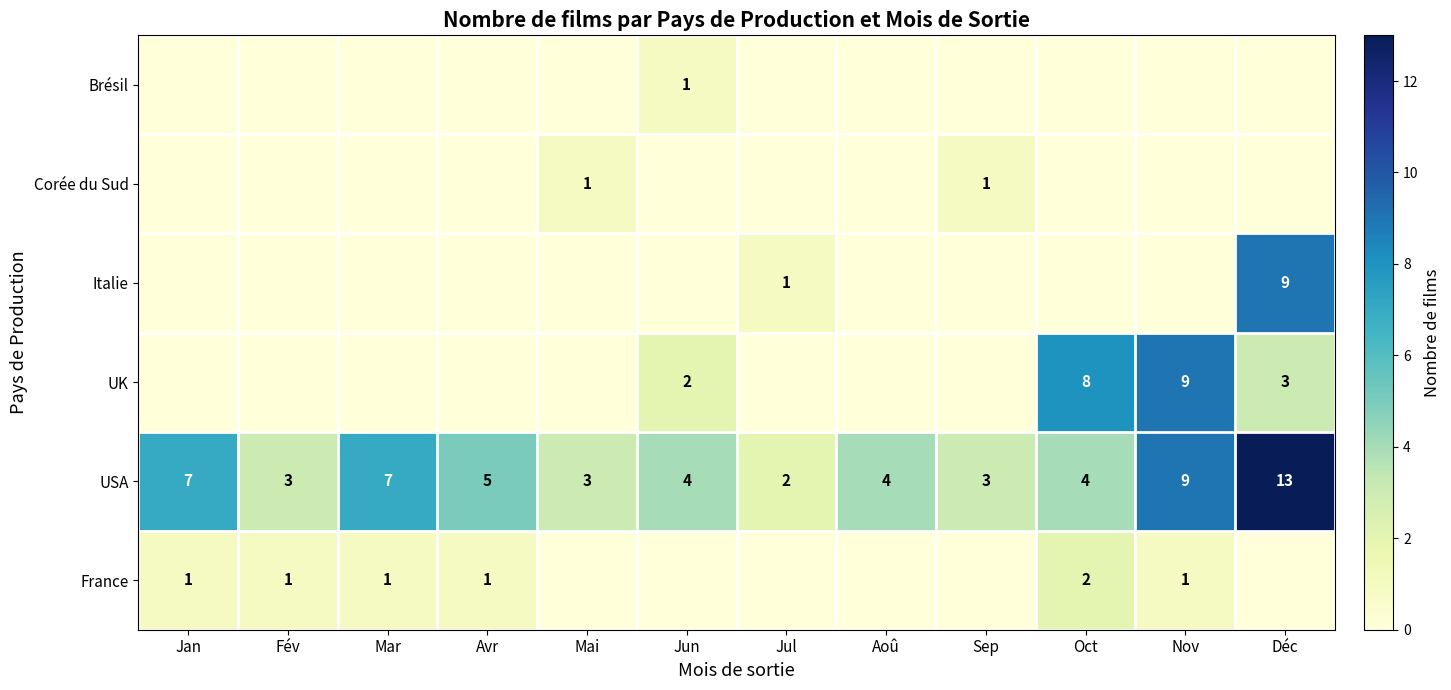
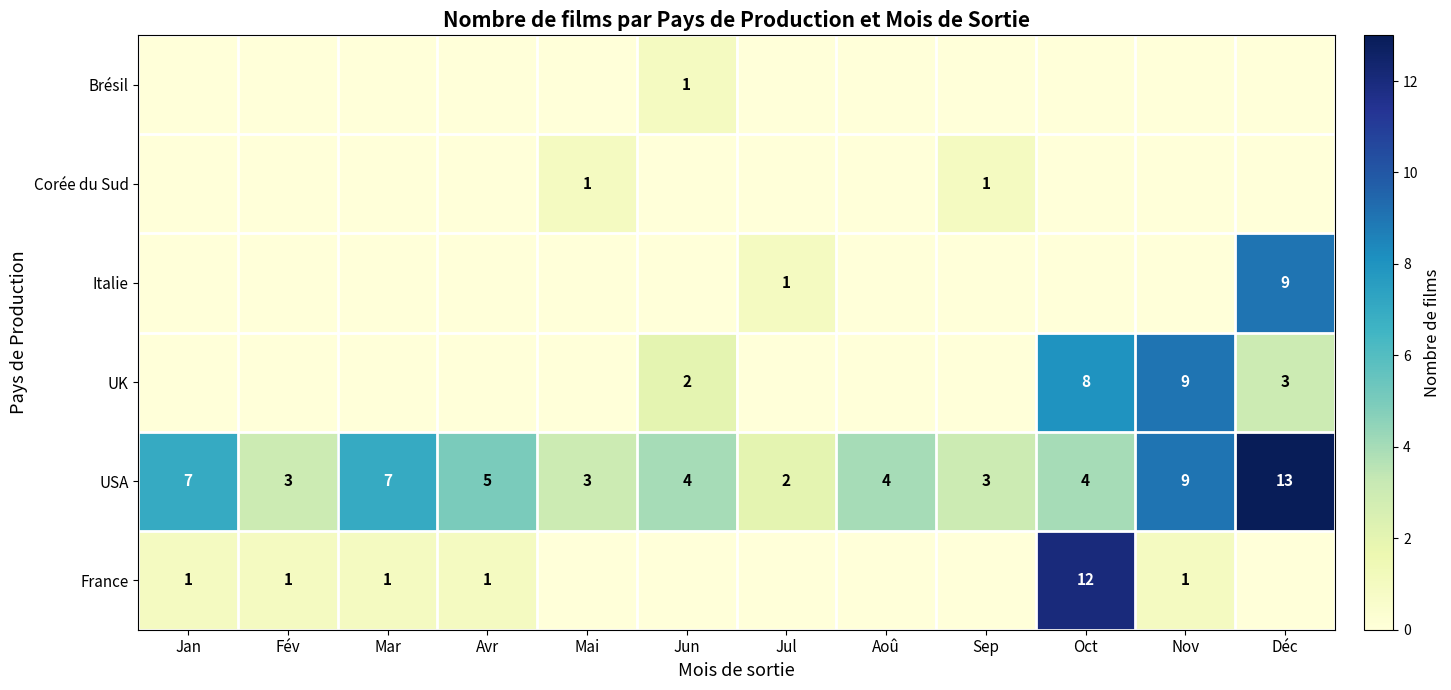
France, Oct: 2 -> 12
